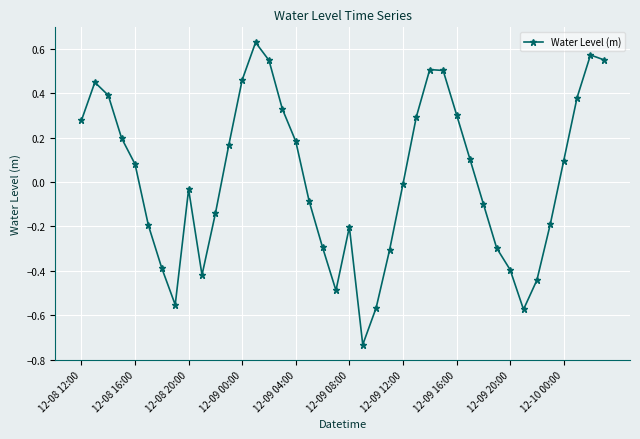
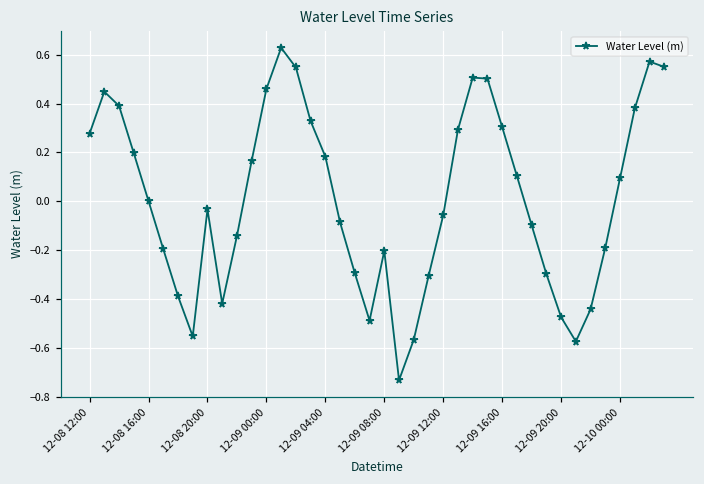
12-08 16:00: 0.08 -> 0.00
12-09 12:00: -0.01 -> -0.06
12-09 20:00: -0.39 -> -0.47
